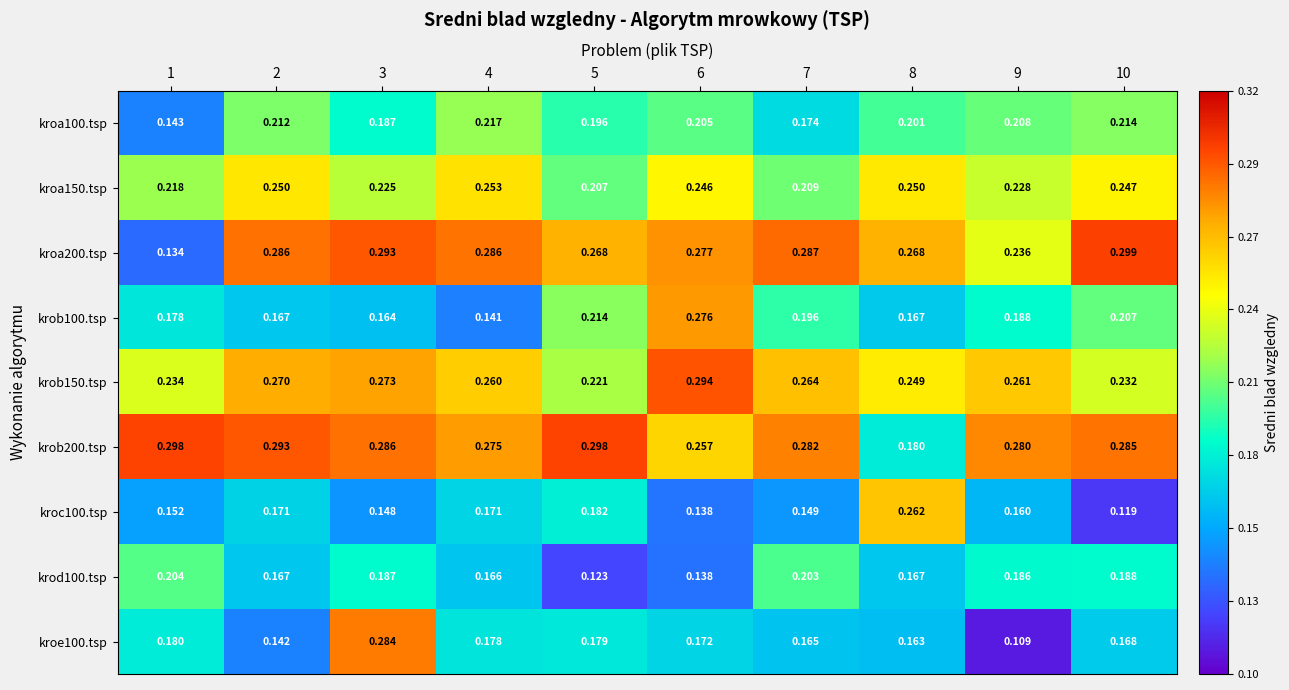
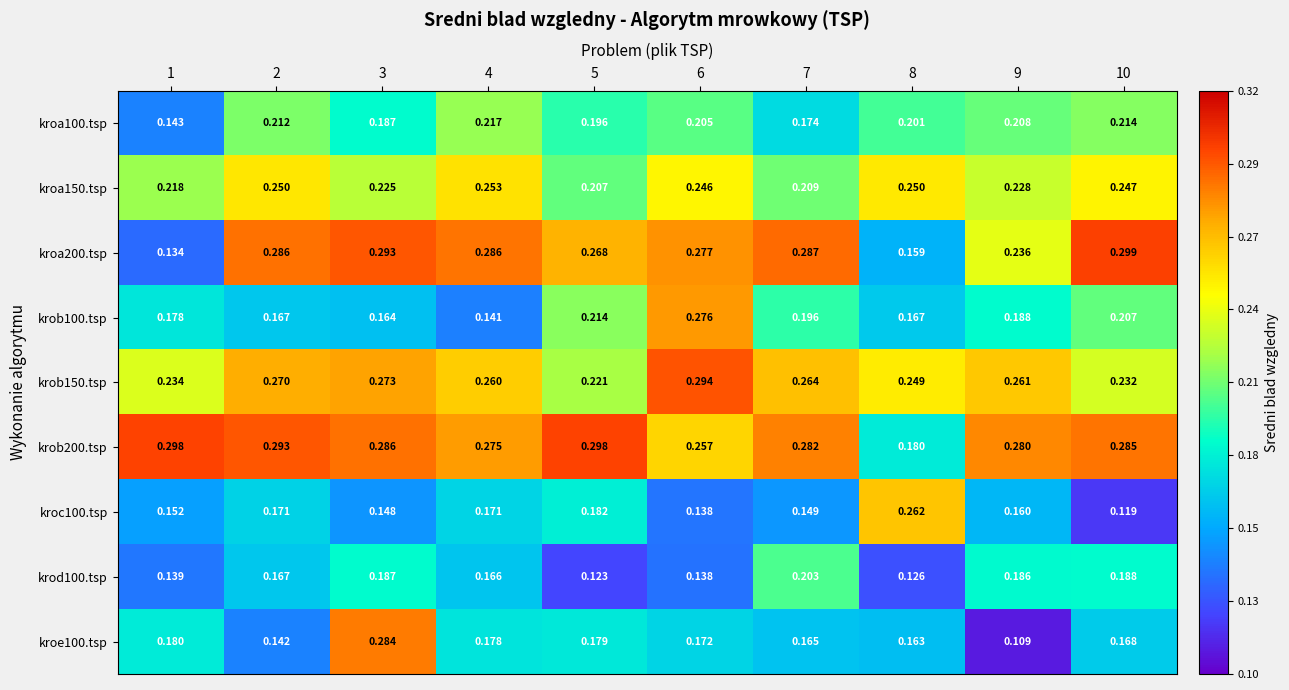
kroa200.tsp, 8: 0.268 -> 0.159
krod100.tsp, 1: 0.204 -> 0.139
krod100.tsp, 8: 0.167 -> 0.126
